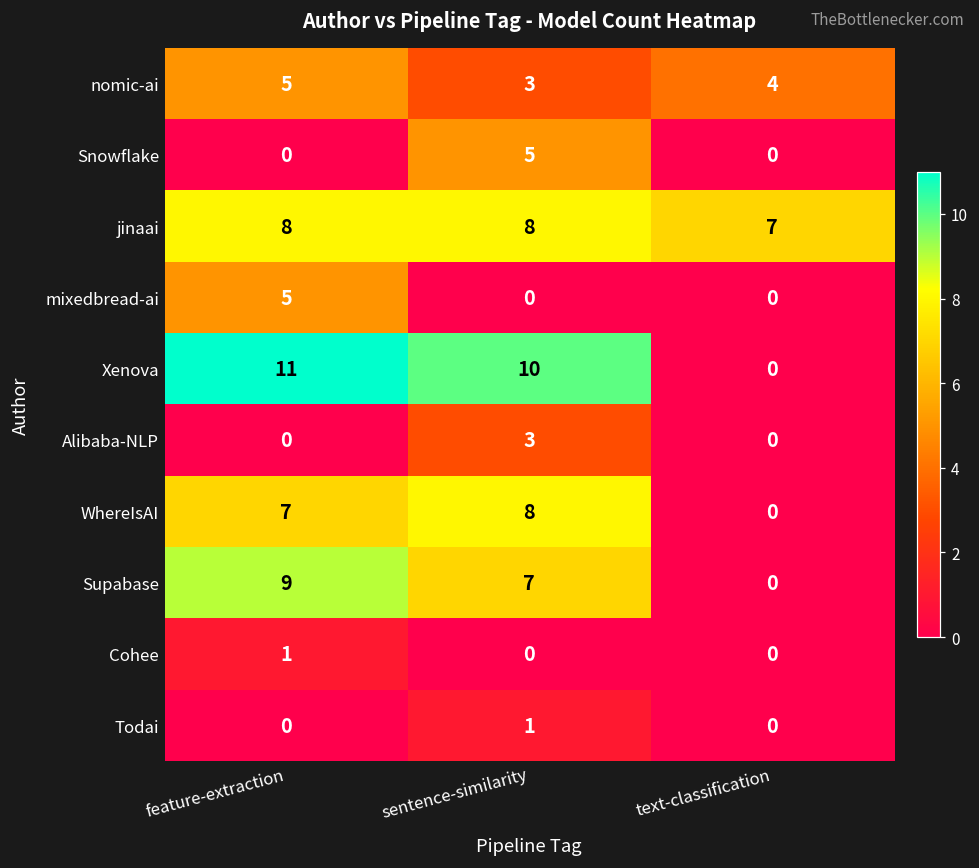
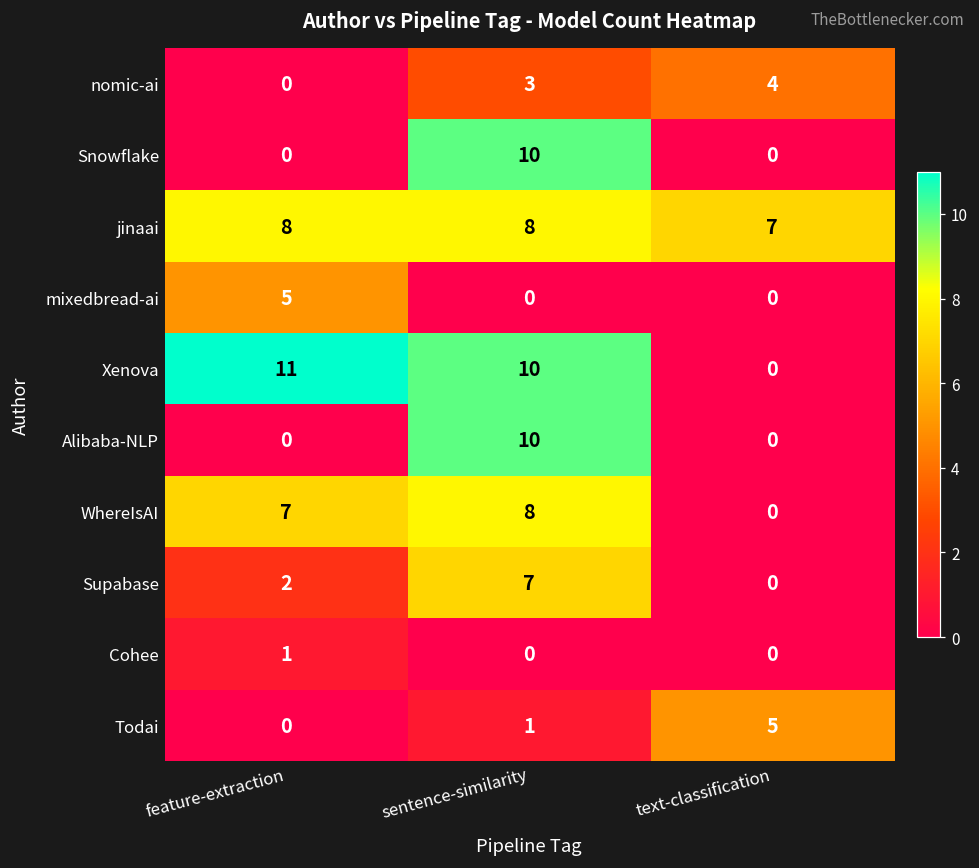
nomic-ai, feature-extraction: 5 -> 0
Snowflake, sentence-similarity: 5 -> 10
Alibaba-NLP, sentence-similarity: 3 -> 10
Supabase, feature-extraction: 9 -> 2
Todai, text-classification: 0 -> 5
